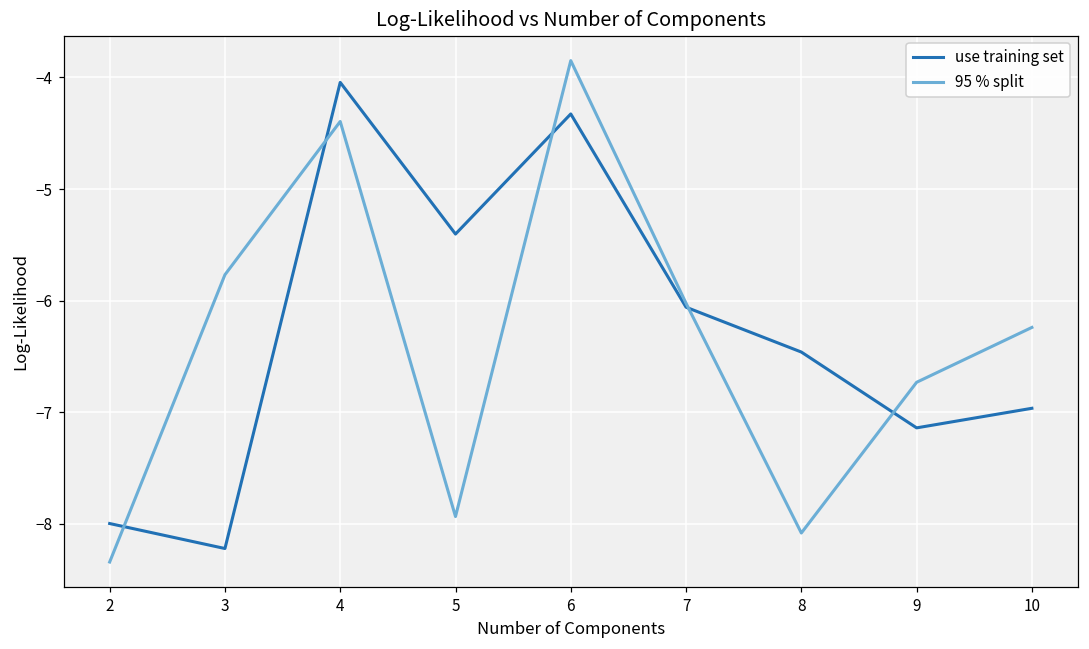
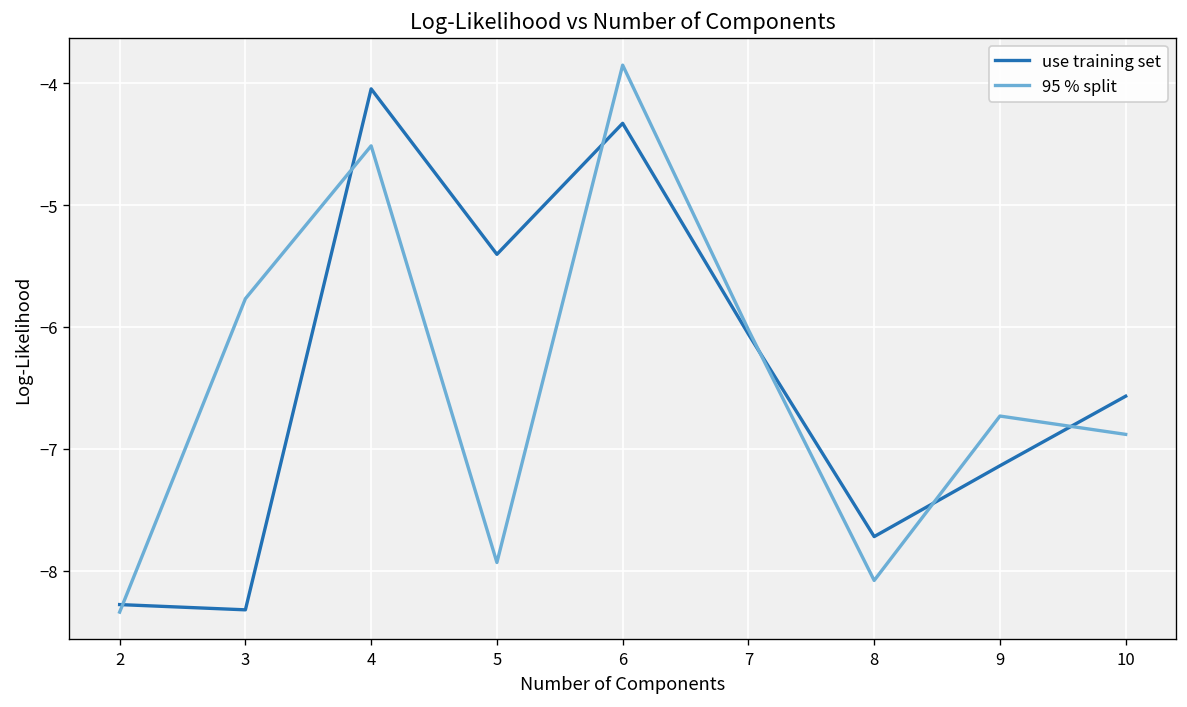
use training set, 2: -8.00 -> -8.28
use training set, 3: -8.22 -> -8.32
95 % split, 4: -4.39 -> -4.51
use training set, 8: -6.46 -> -7.72
use training set, 10: -6.96 -> -6.57
95 % split, 10: -6.24 -> -6.88
